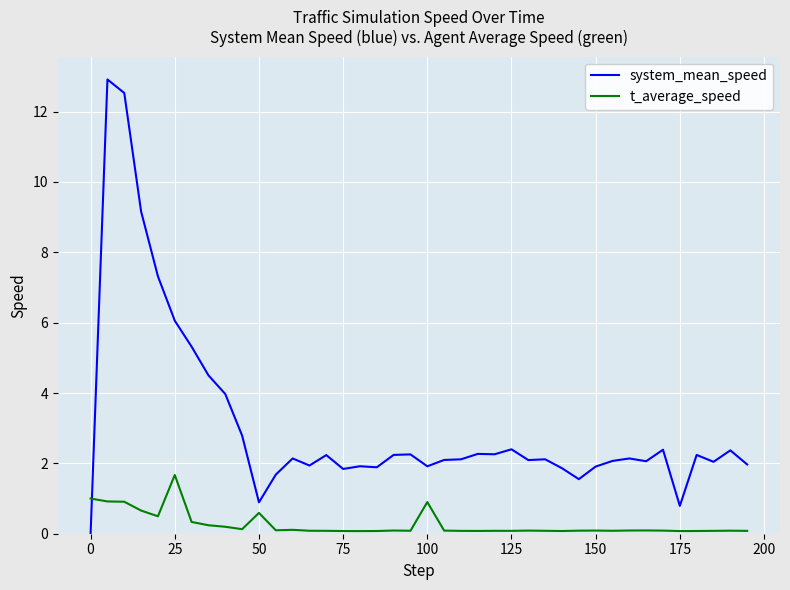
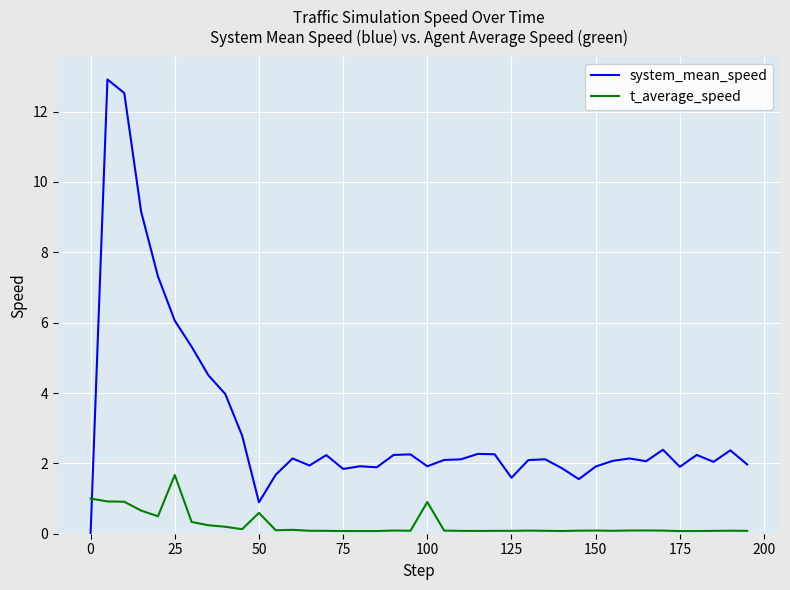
system_mean_speed, 125: 2.4 -> 1.6
system_mean_speed, 175: 0.8 -> 1.9
